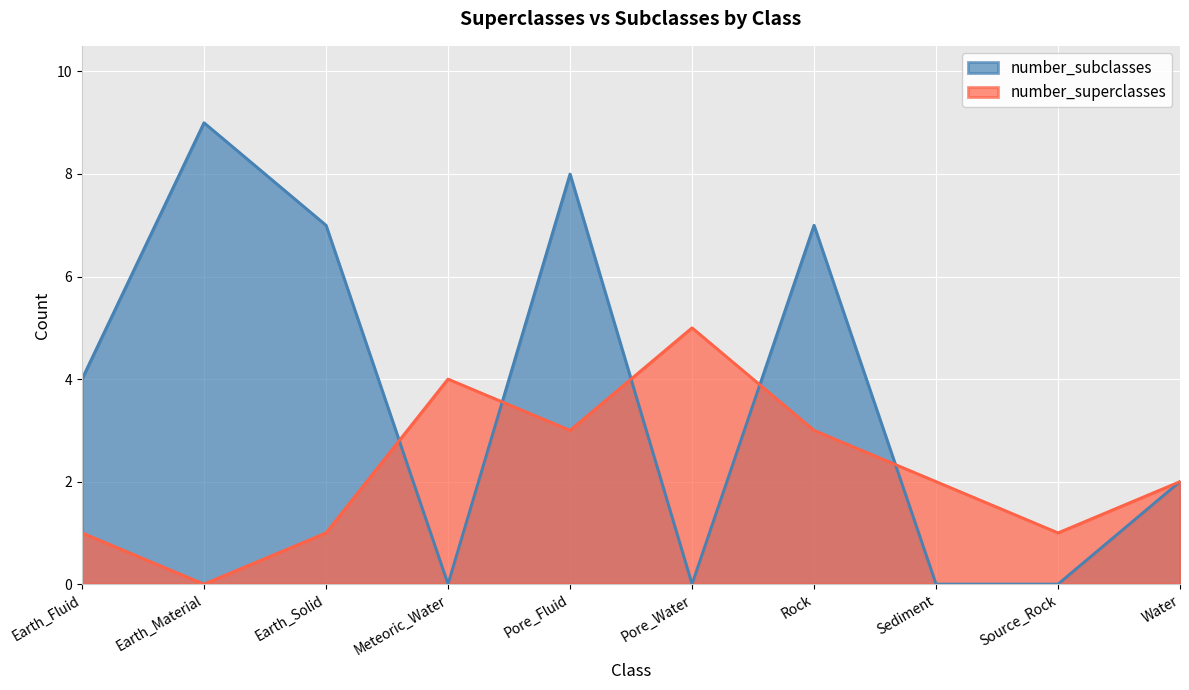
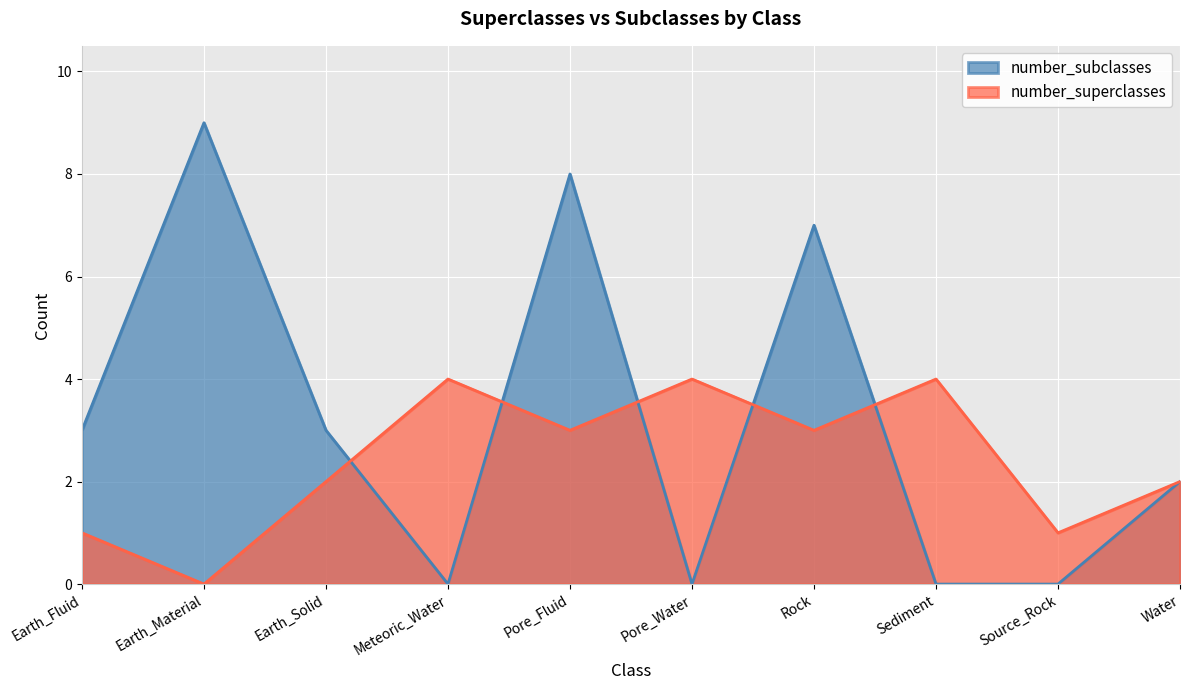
number_subclasses, Earth_Fluid: 4 -> 3
number_subclasses, Earth_Solid: 7 -> 3
number_superclasses, Earth_Solid: 1 -> 2
number_superclasses, Pore_Water: 5 -> 4
number_superclasses, Sediment: 2 -> 4
